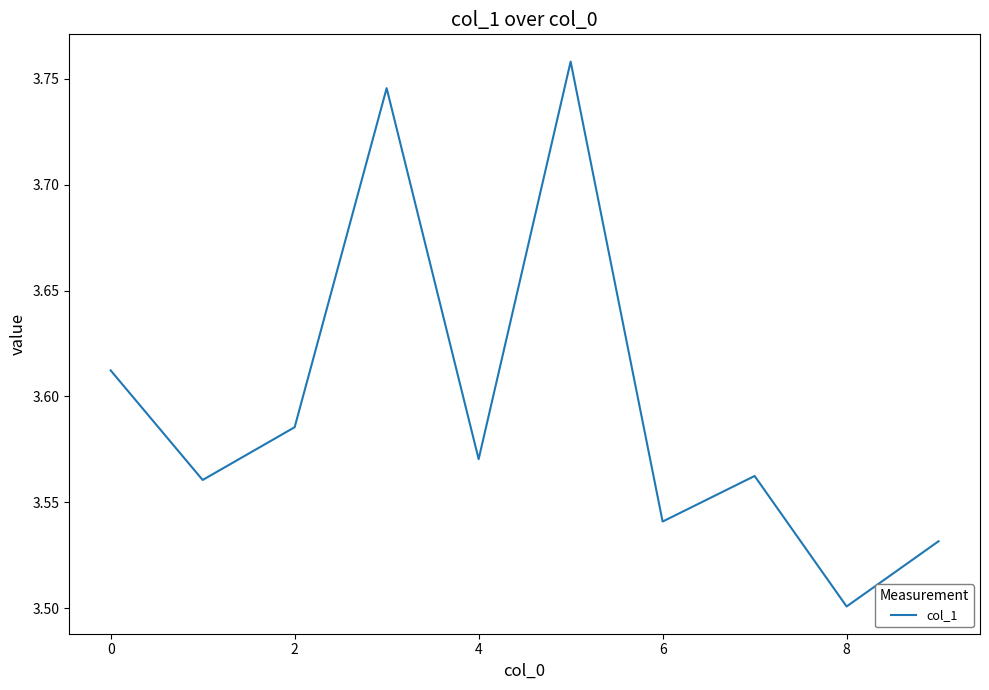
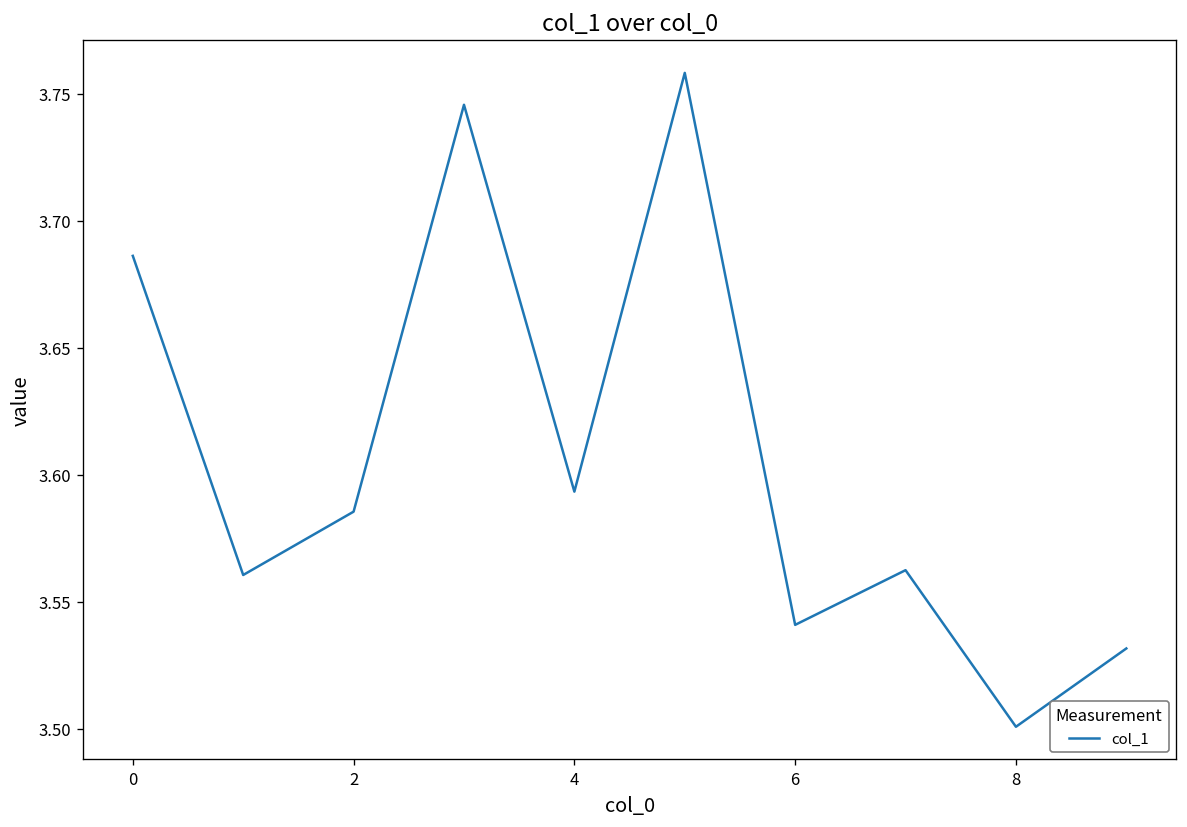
0: 3.612 -> 3.686
4: 3.570 -> 3.593
